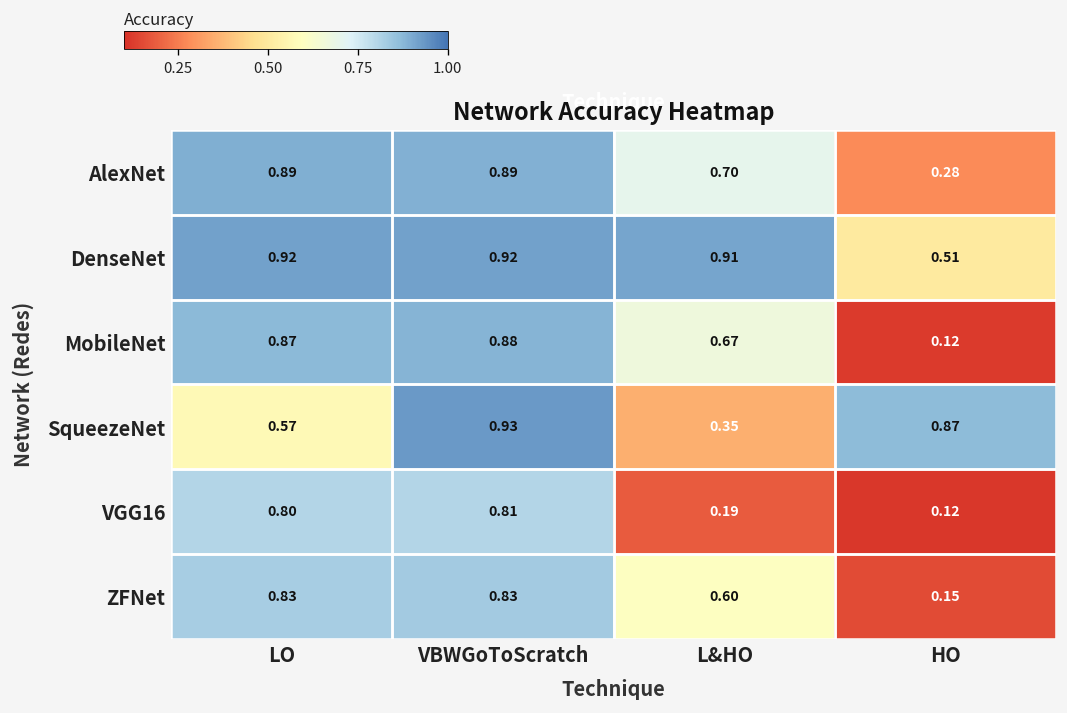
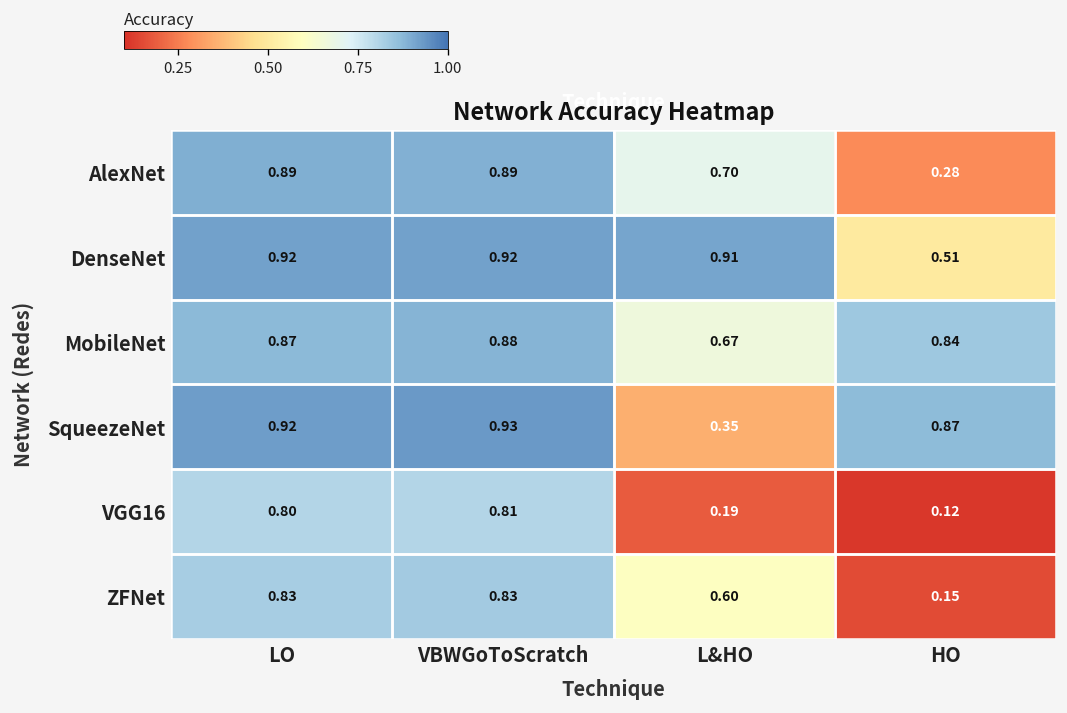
MobileNet, HO: 0.12 -> 0.84
SqueezeNet, LO: 0.57 -> 0.92
